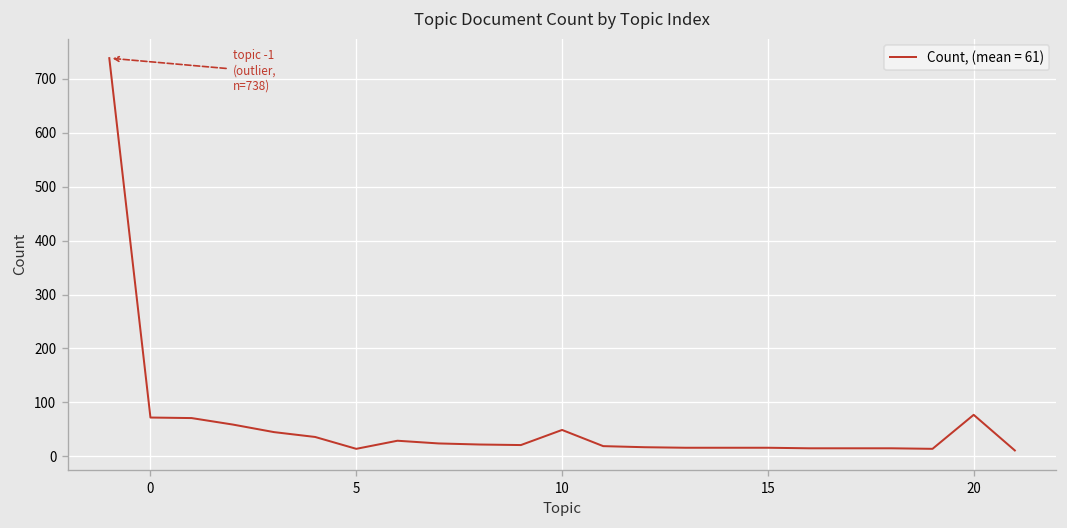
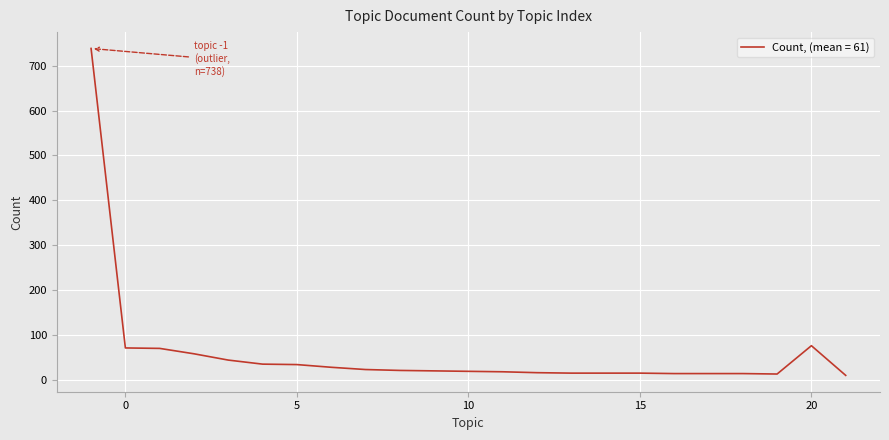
5: 10 -> 40
10: 50 -> 20
